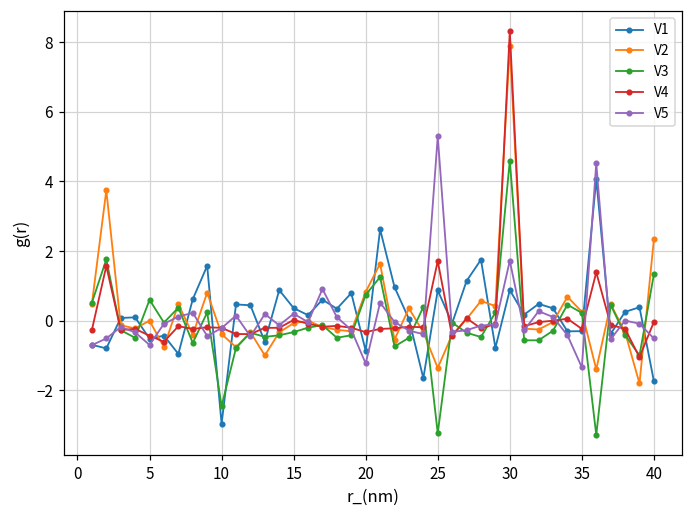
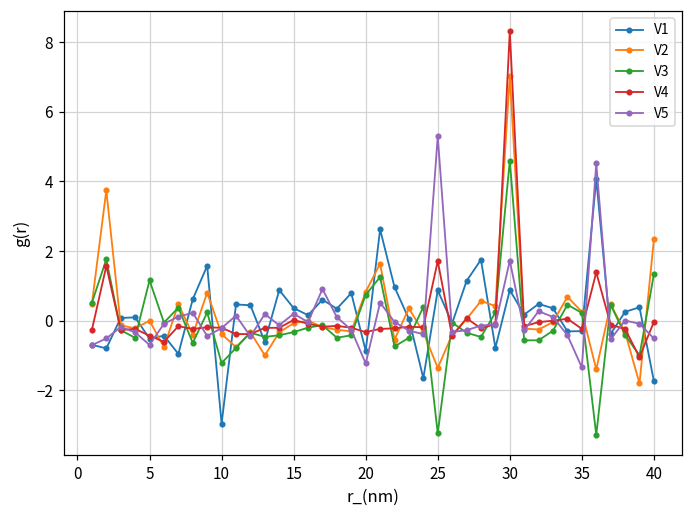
V3, 5: 0.6 -> 1.2
V3, 10: -2.5 -> -1.2
V2, 30: 7.9 -> 7.0
